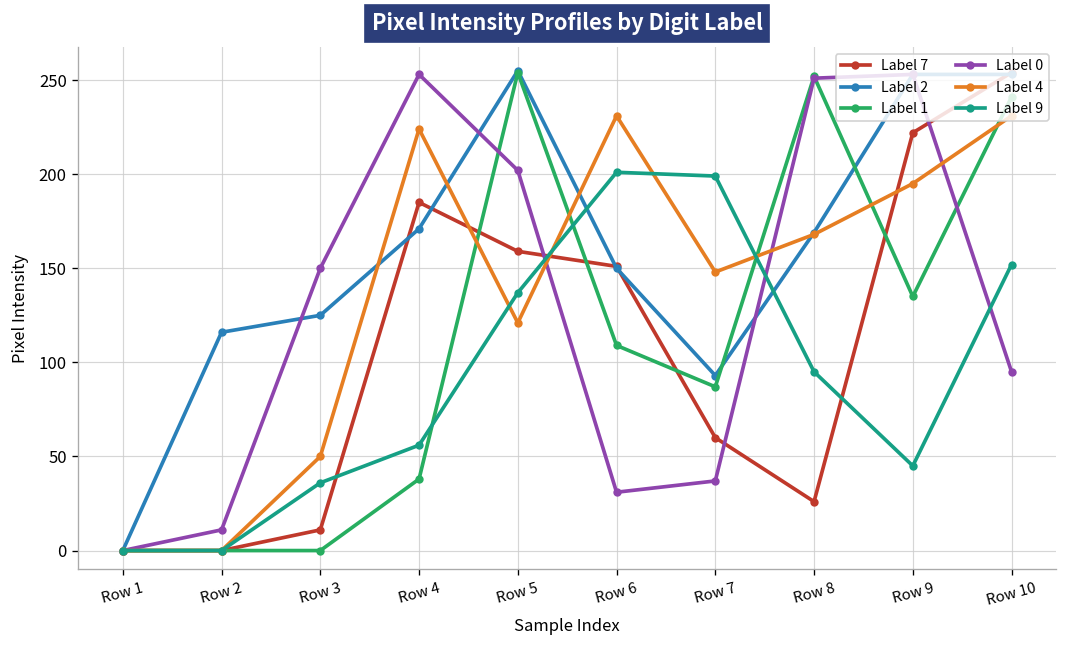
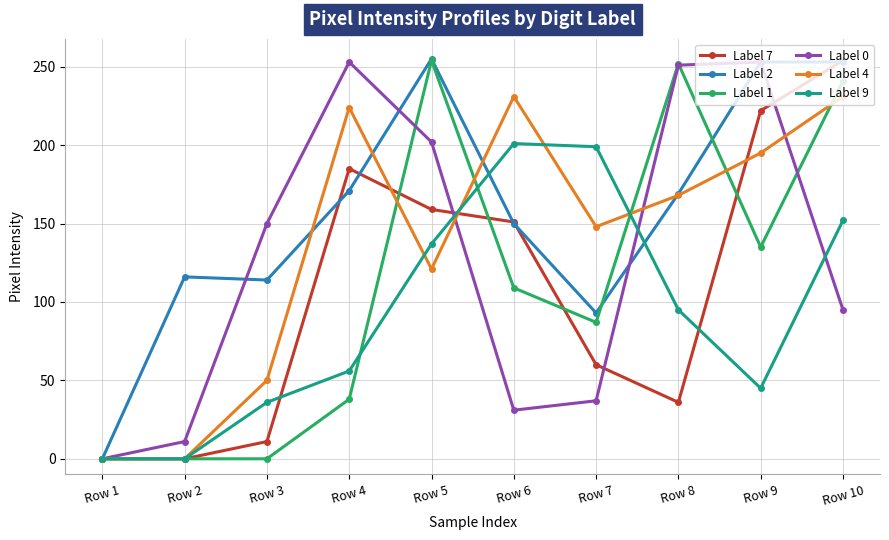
Label 2, Row 3: 125 -> 114
Label 7, Row 8: 26 -> 36
